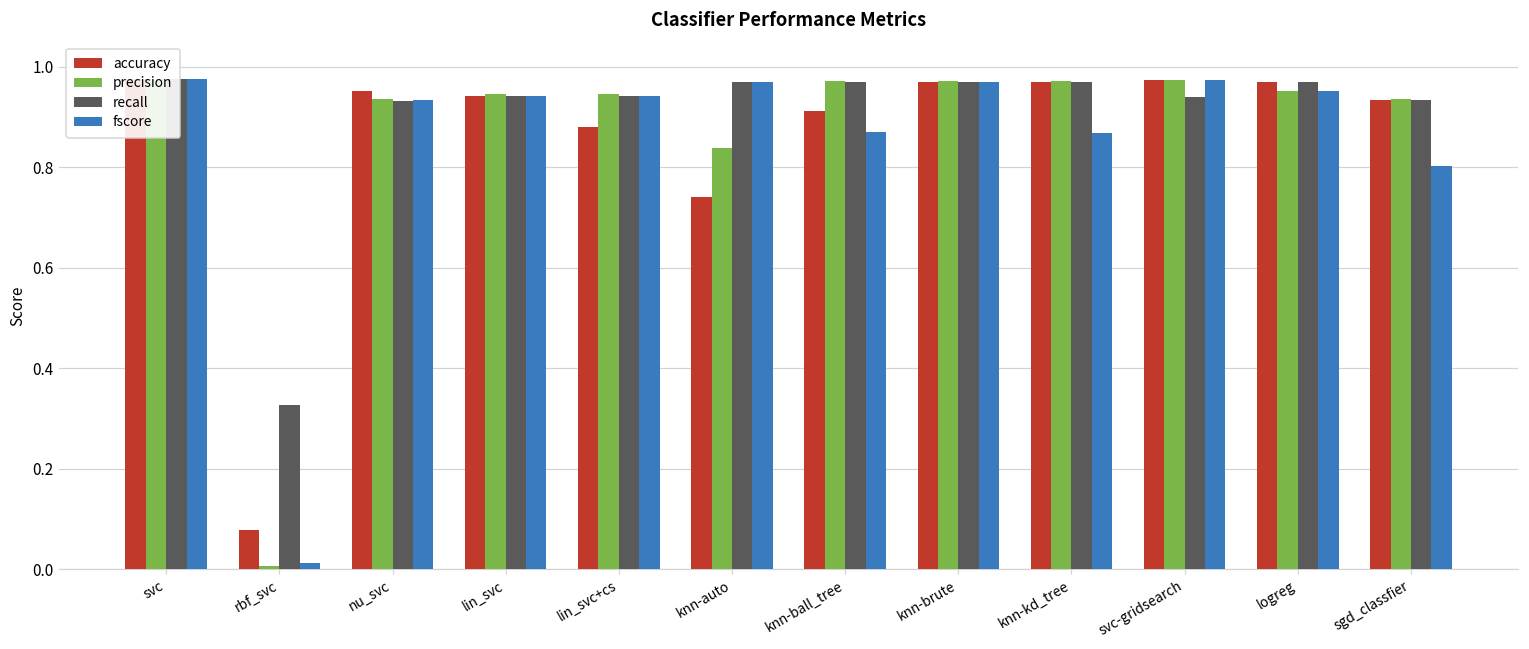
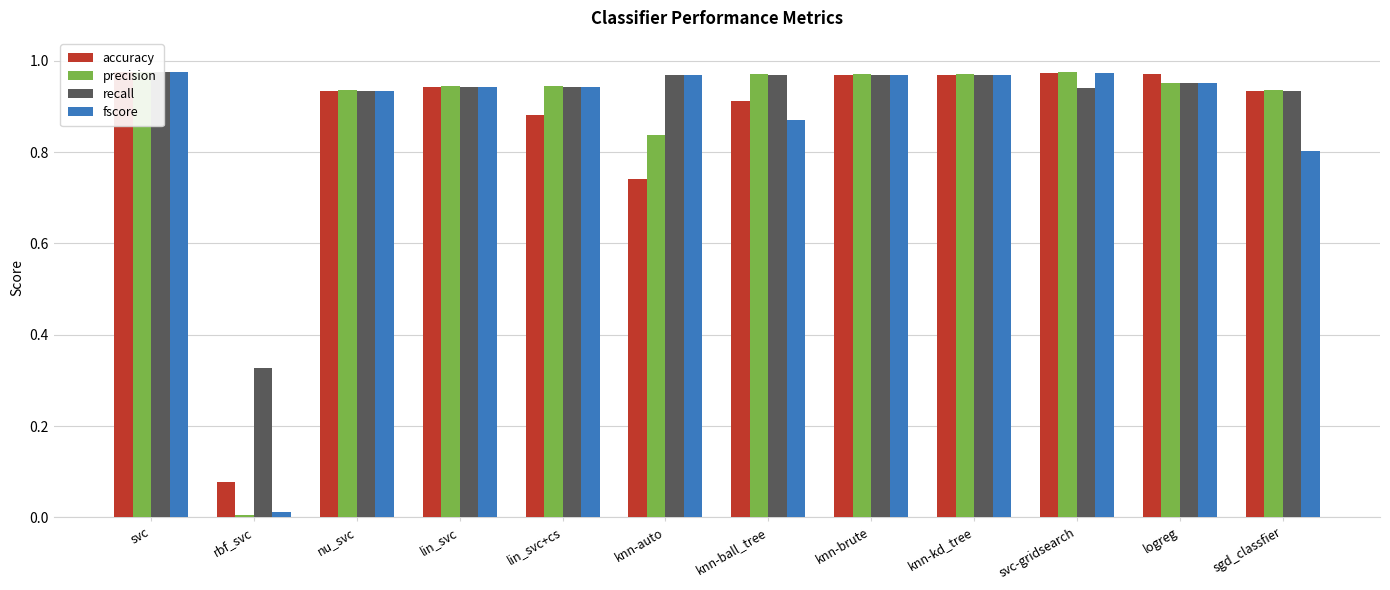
accuracy, nu_svc: 0.95 -> 0.93
fscore, knn-kd_tree: 0.87 -> 0.97
recall, logreg: 0.97 -> 0.95
